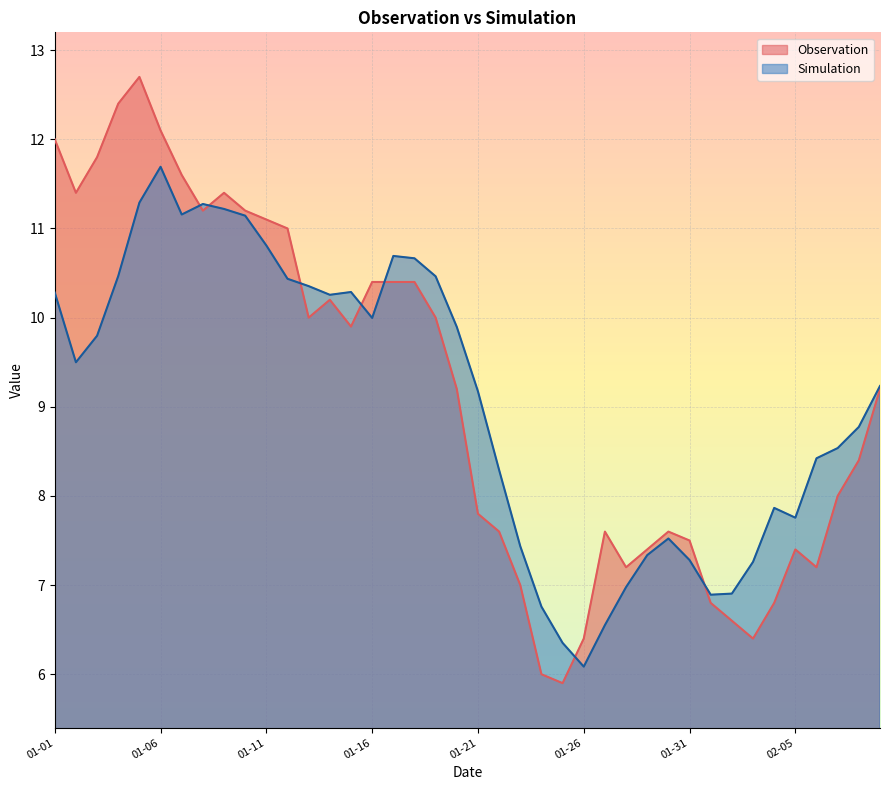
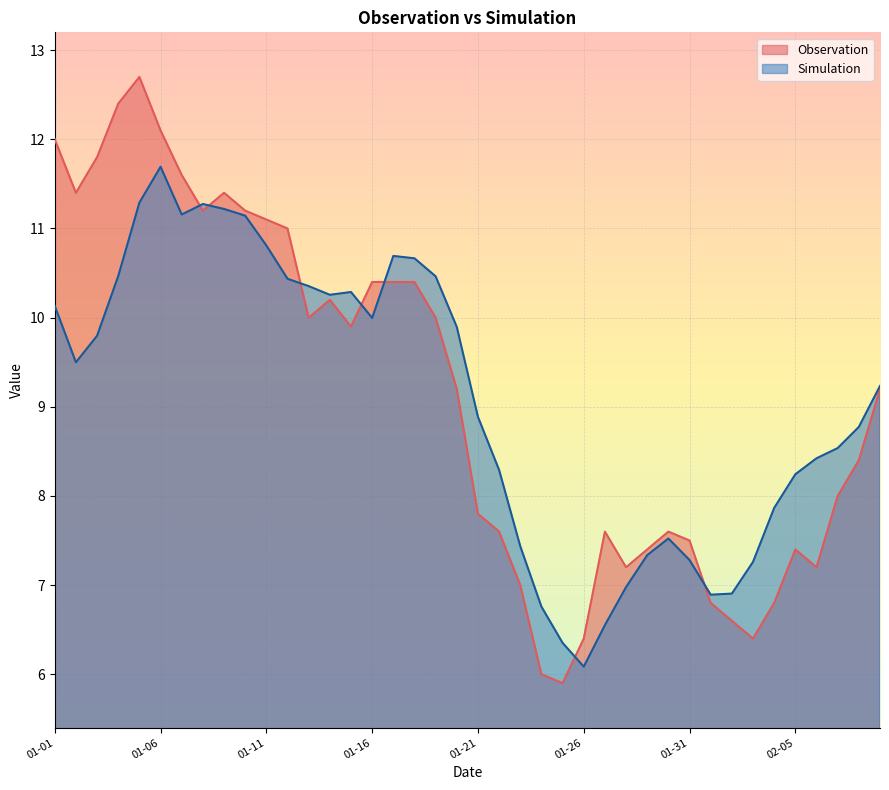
Simulation, 01-01: 10.3 -> 10.1
Simulation, 01-21: 9.2 -> 8.9
Simulation, 02-05: 7.8 -> 8.2
